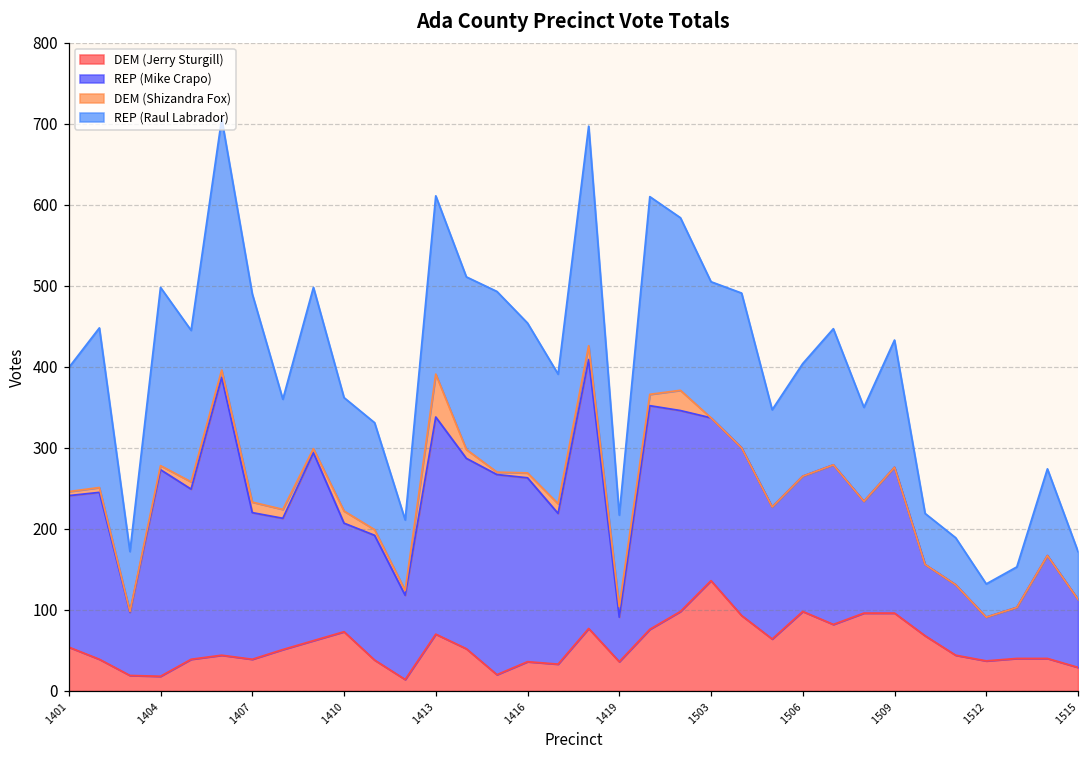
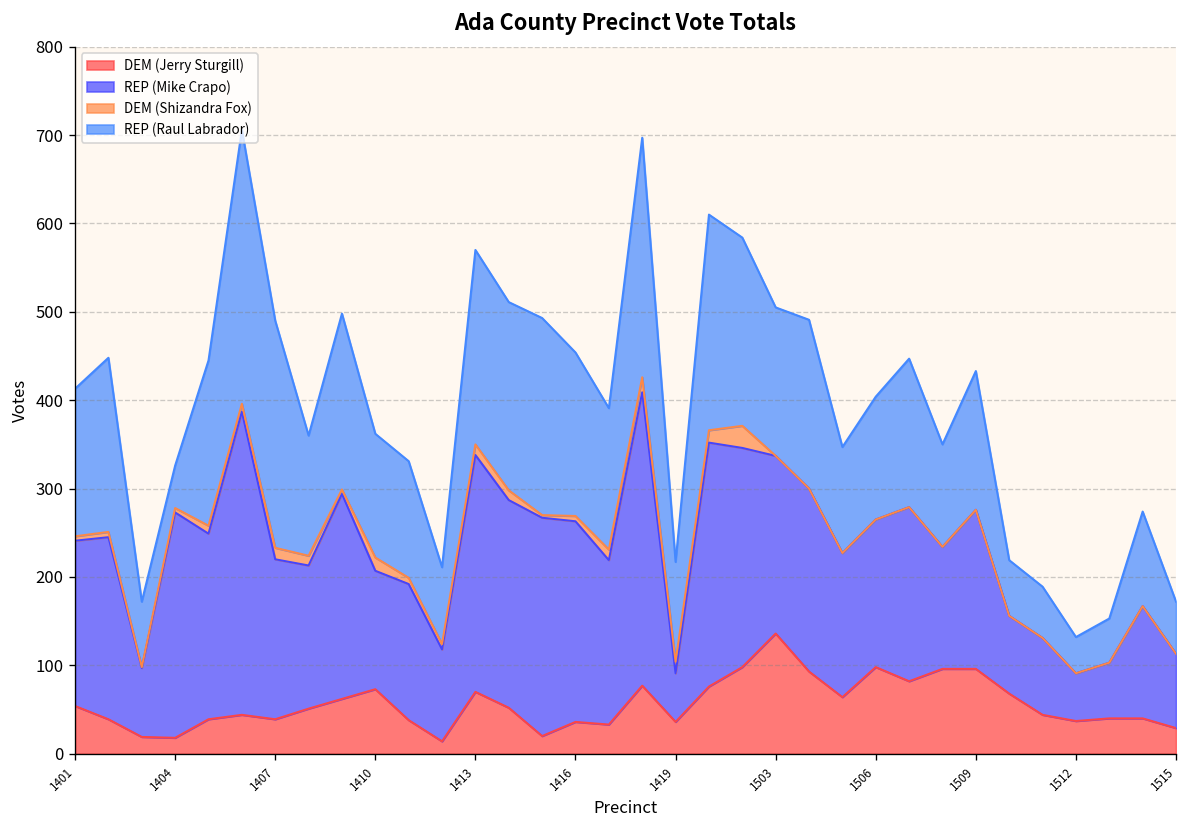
REP (Raul Labrador), 1401: 150 -> 170
REP (Raul Labrador), 1404: 220 -> 50
DEM (Shizandra Fox), 1413: 50 -> 10
